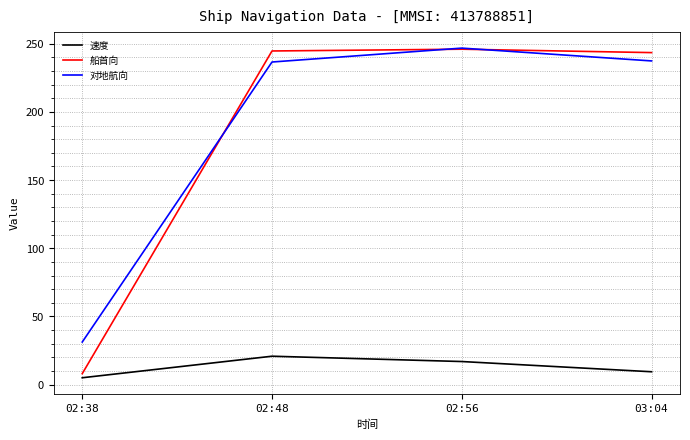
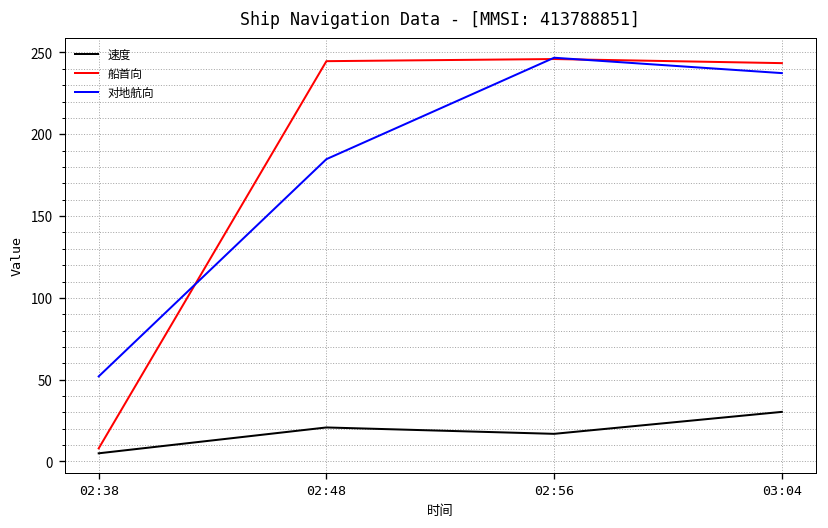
对地航向, 02:38: 31 -> 52
对地航向, 02:48: 237 -> 185
速度, 03:04: 9 -> 30
